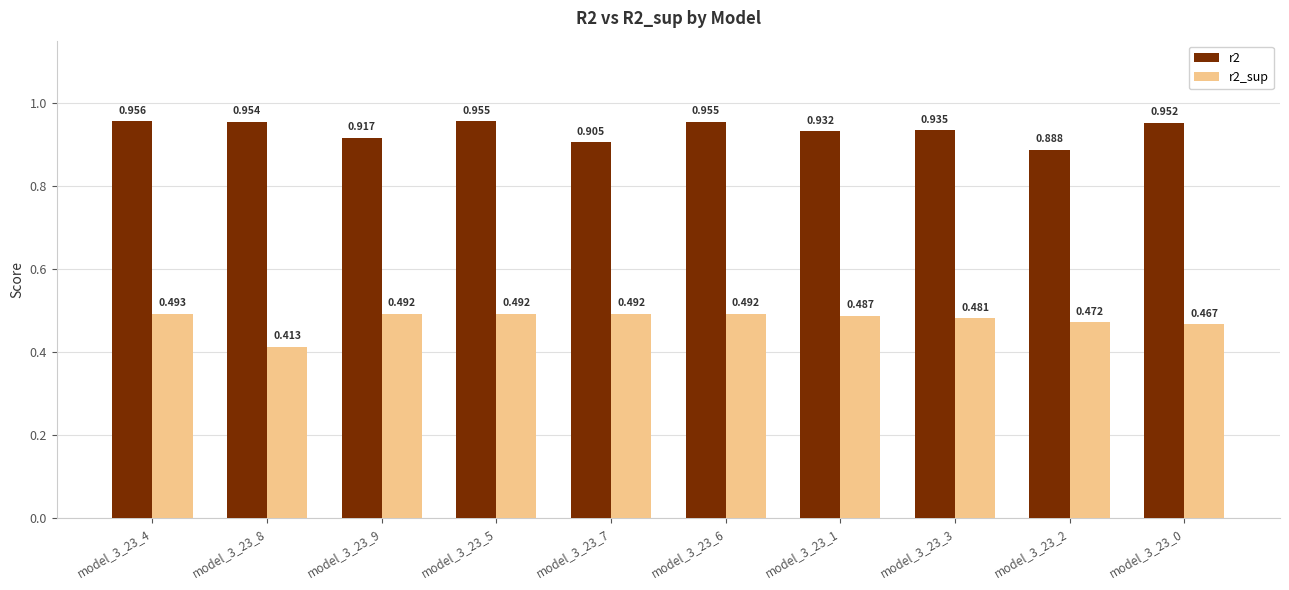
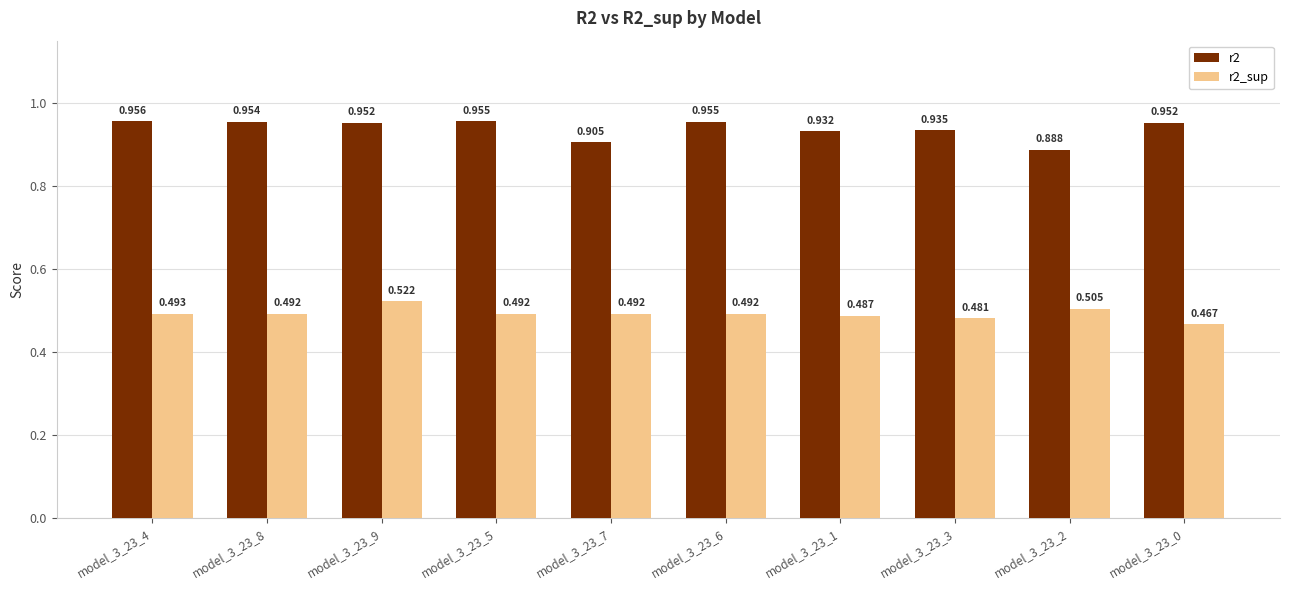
r2_sup, model_3_23_8: 0.413 -> 0.492
r2, model_3_23_9: 0.917 -> 0.952
r2_sup, model_3_23_9: 0.492 -> 0.522
r2_sup, model_3_23_2: 0.472 -> 0.505
